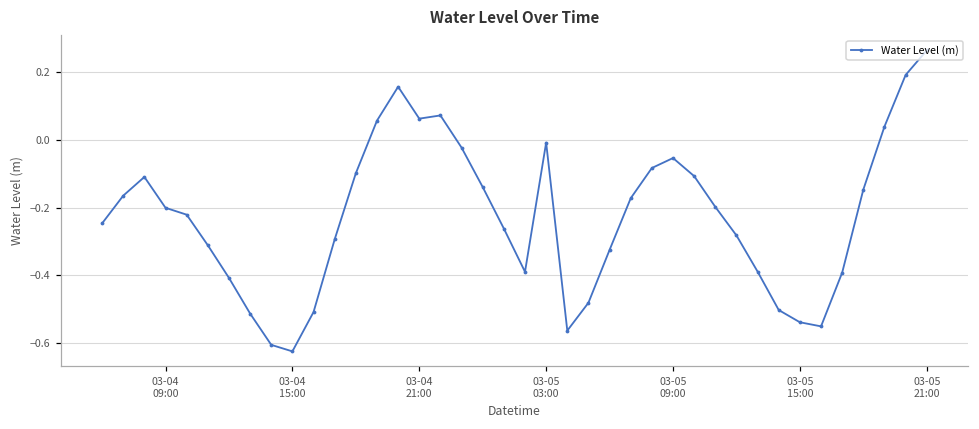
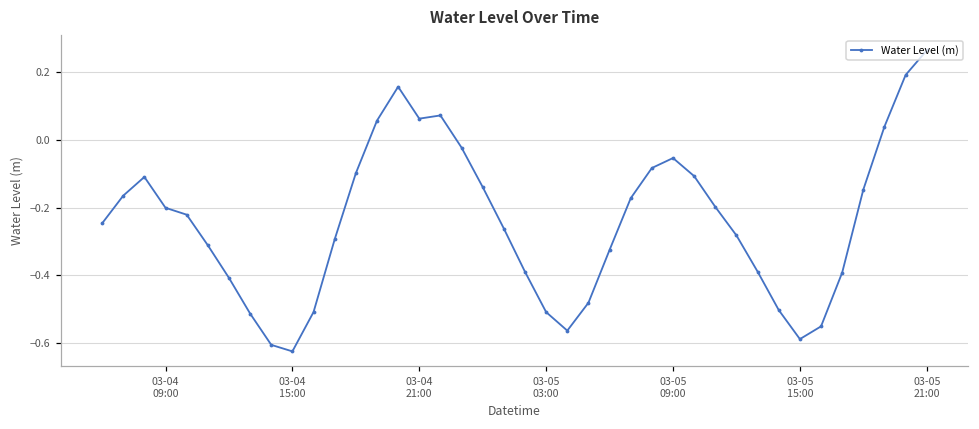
03-05 03:00: -0.01 -> -0.51
03-05 15:00: -0.54 -> -0.59
